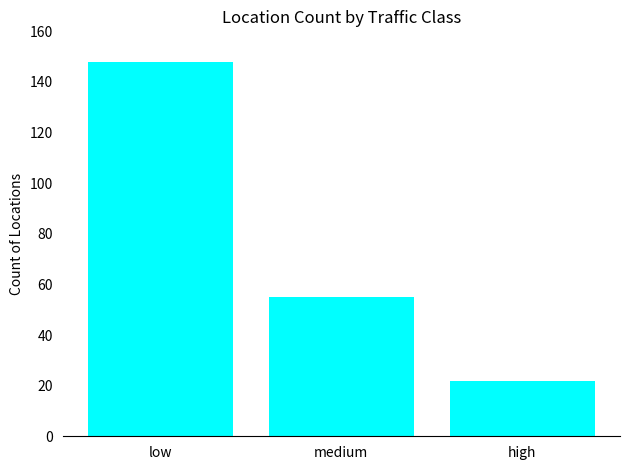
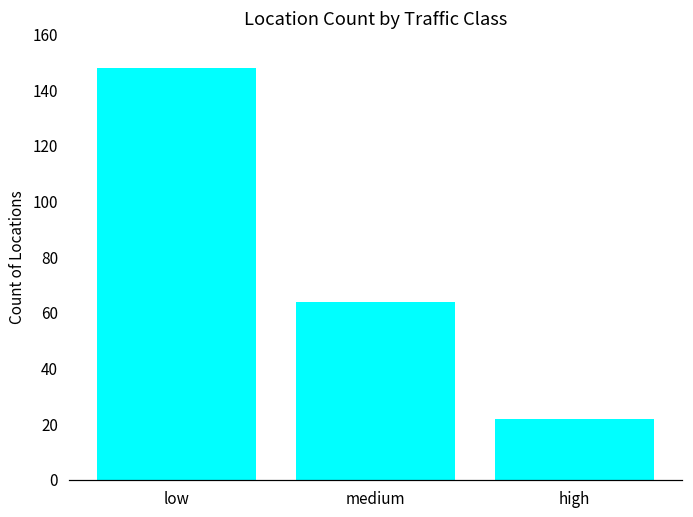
medium: 55 -> 64
